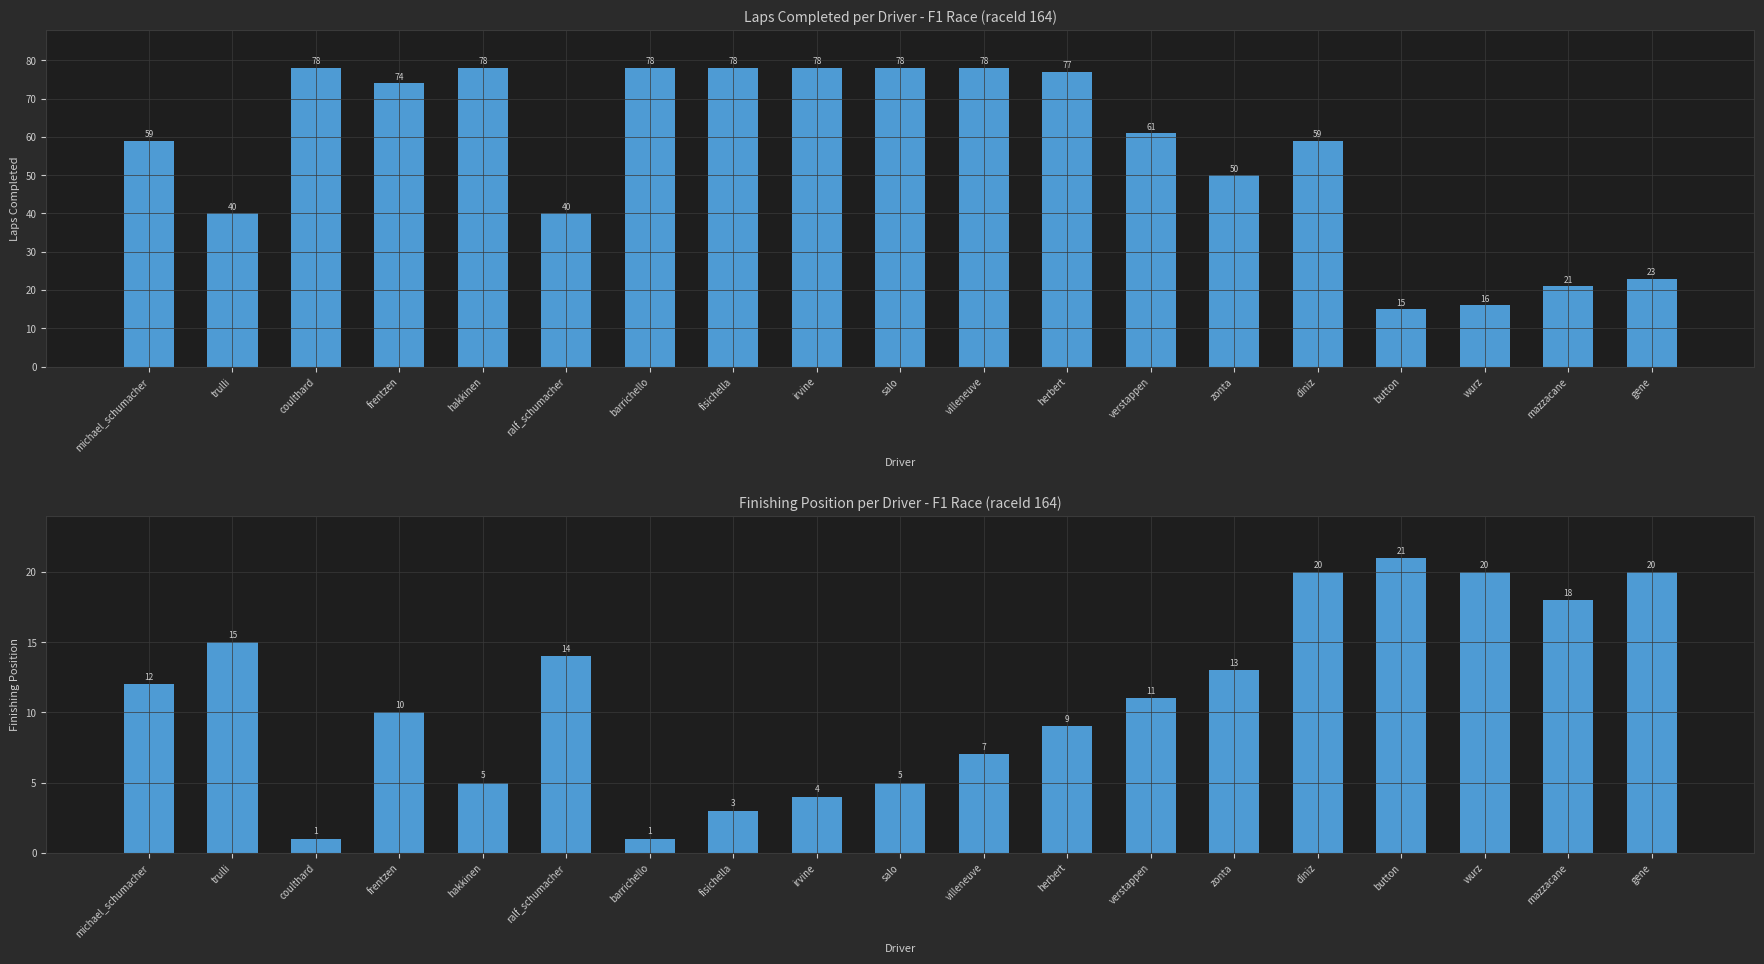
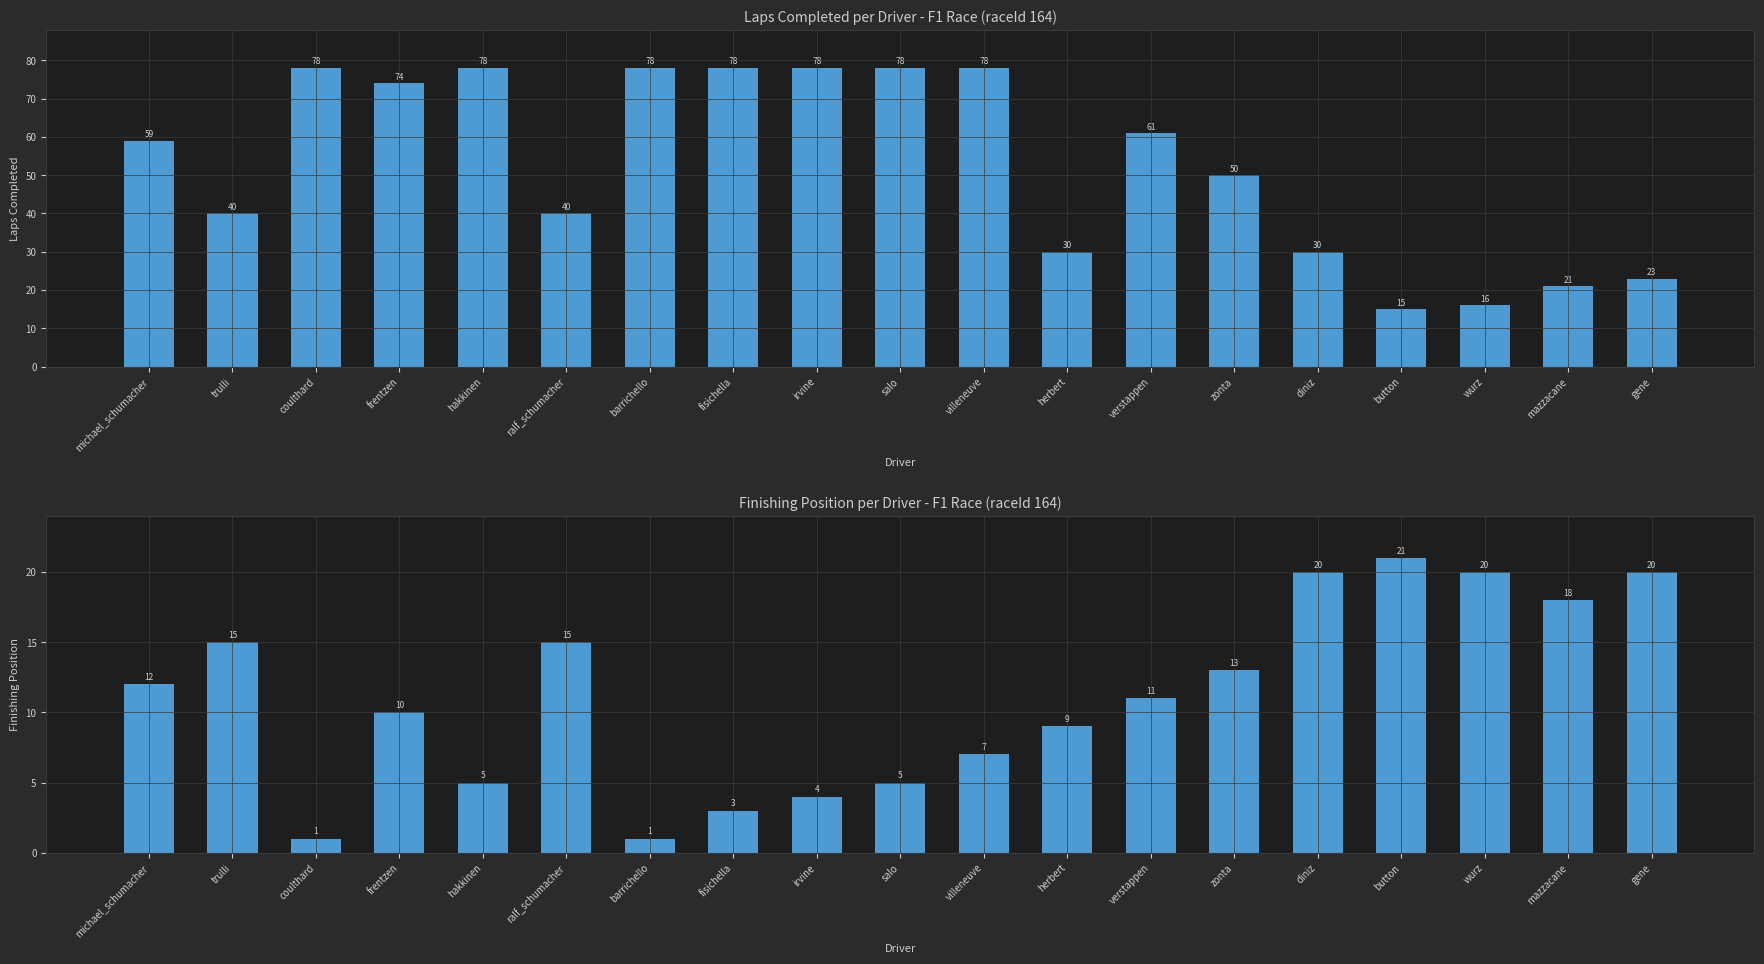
Laps Completed per Driver - F1 Race (raceId 164), herbert: 77 -> 30
Laps Completed per Driver - F1 Race (raceId 164), diniz: 59 -> 30
Finishing Position per Driver - F1 Race (raceId 164), ralf_schumacher: 14 -> 15
